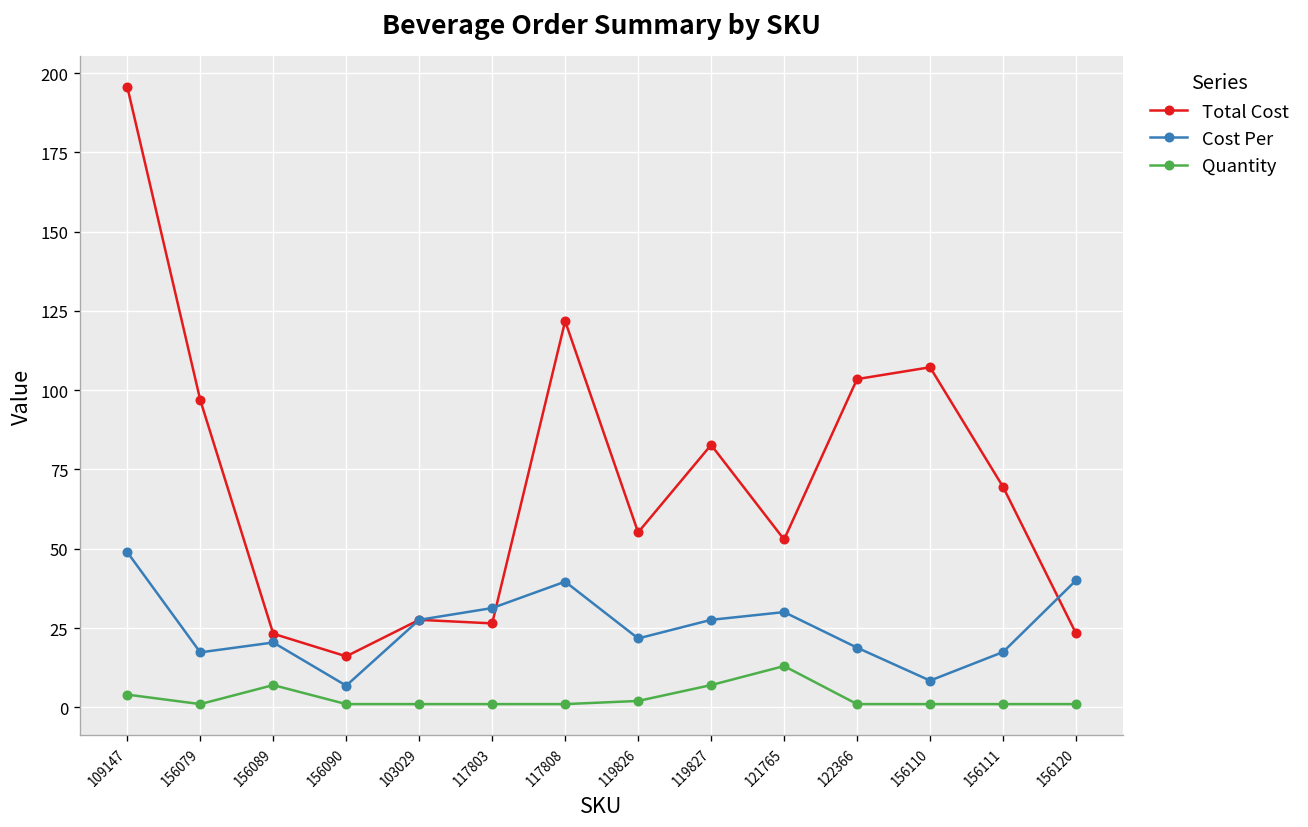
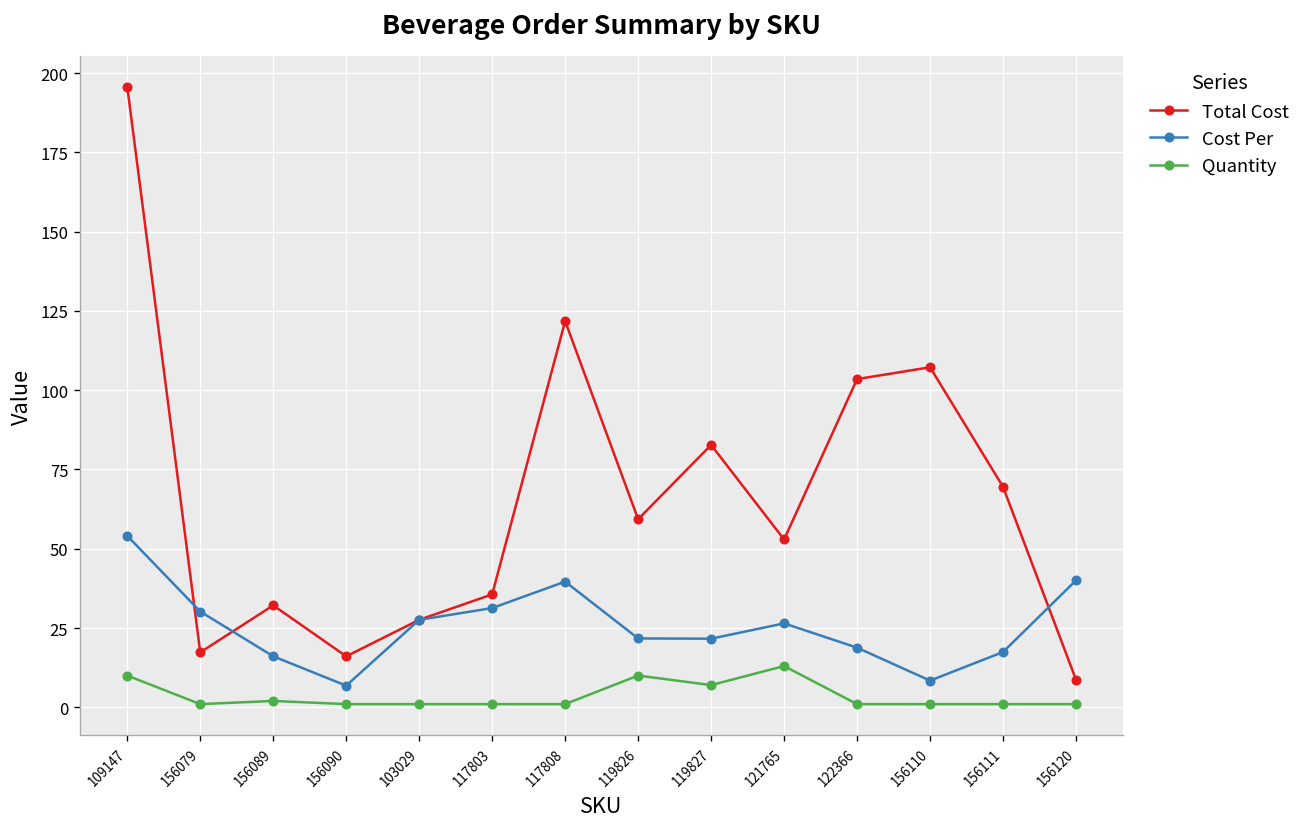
Cost Per, 109147: 49 -> 54
Quantity, 109147: 4 -> 10
Total Cost, 156079: 97 -> 17
Cost Per, 156079: 17 -> 30
Total Cost, 156089: 23 -> 32
Cost Per, 156089: 20 -> 16
Quantity, 156089: 7 -> 2
Total Cost, 117803: 26 -> 36
Total Cost, 119826: 55 -> 59
Quantity, 119826: 2 -> 10
Cost Per, 119827: 28 -> 22
Cost Per, 121765: 30 -> 26
Total Cost, 156120: 23 -> 9
